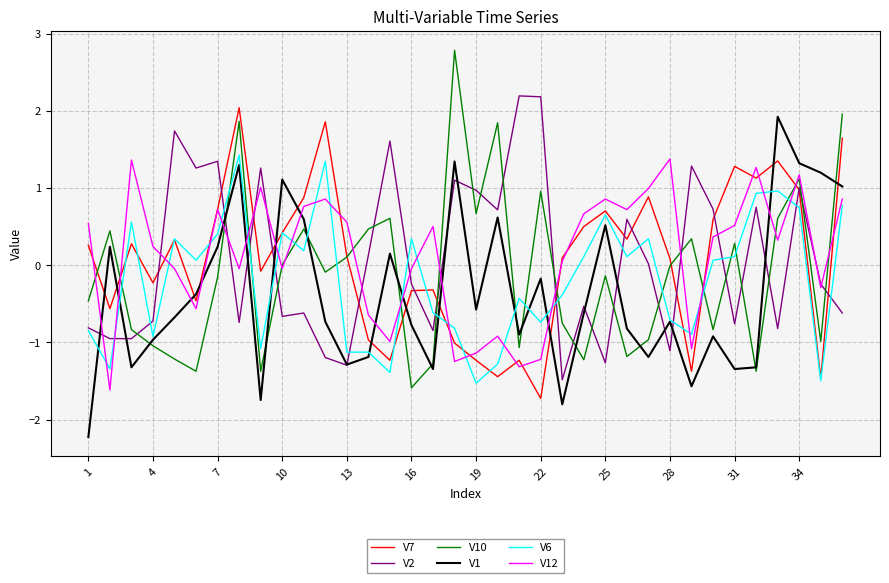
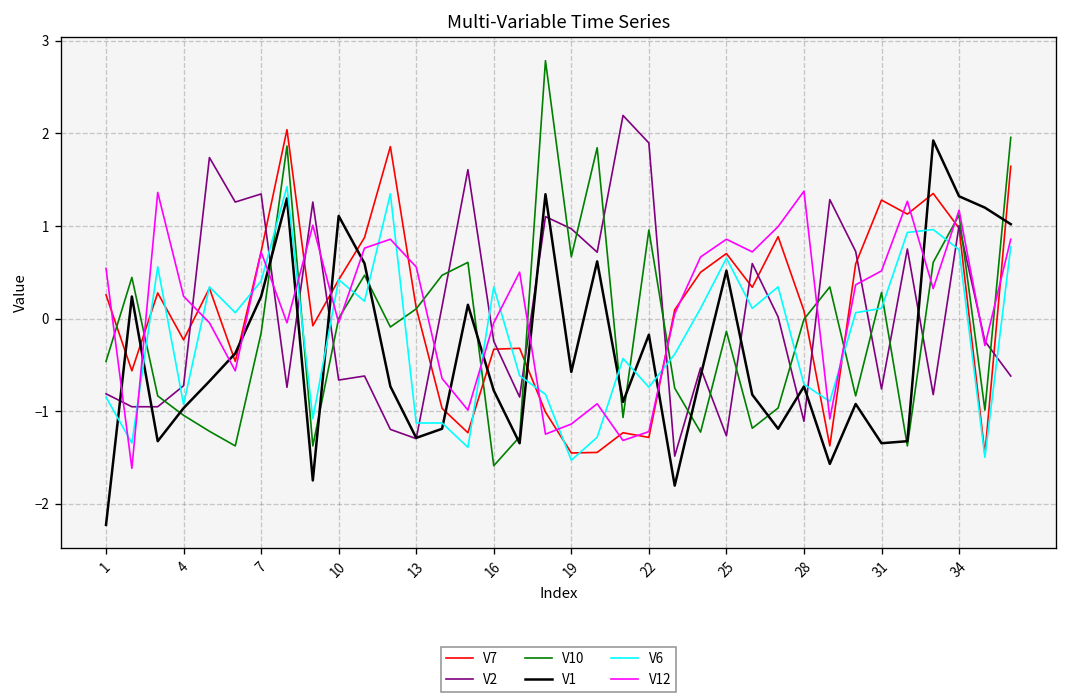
V7, 19: -1.2 -> -1.5
V7, 22: -1.7 -> -1.3
V2, 22: 2.2 -> 1.9
